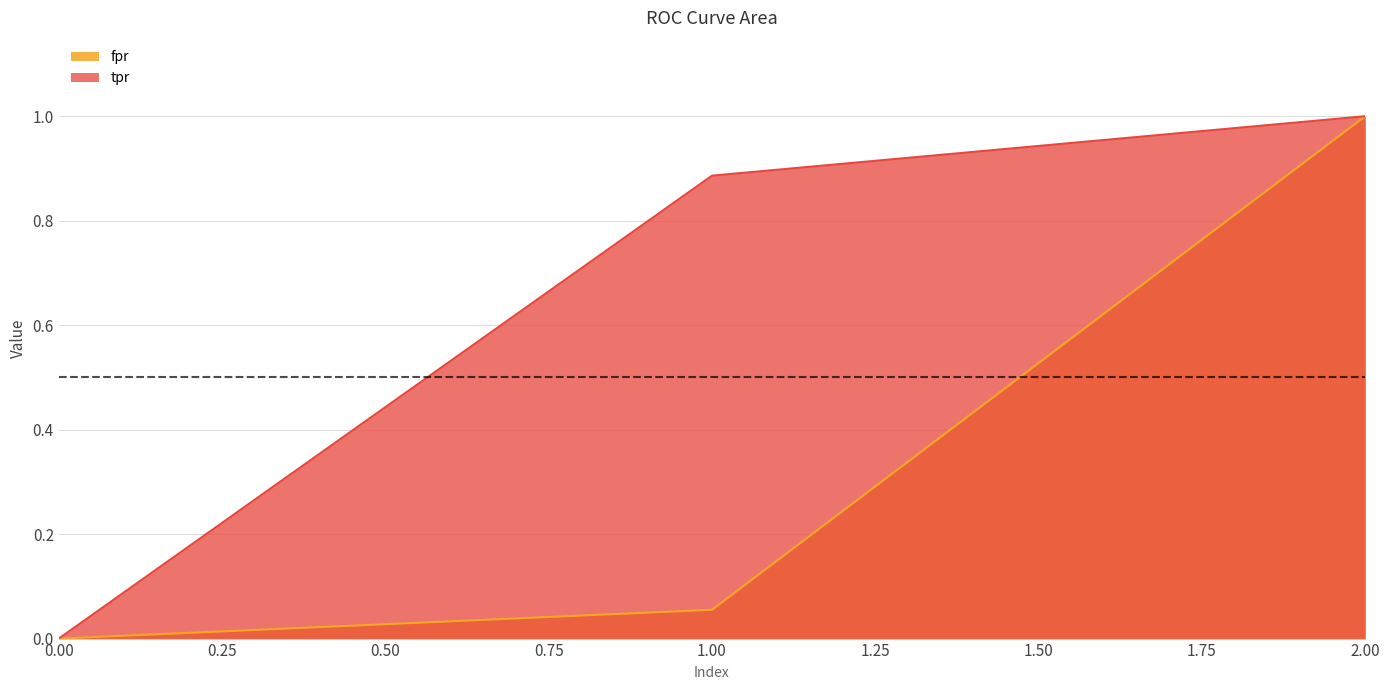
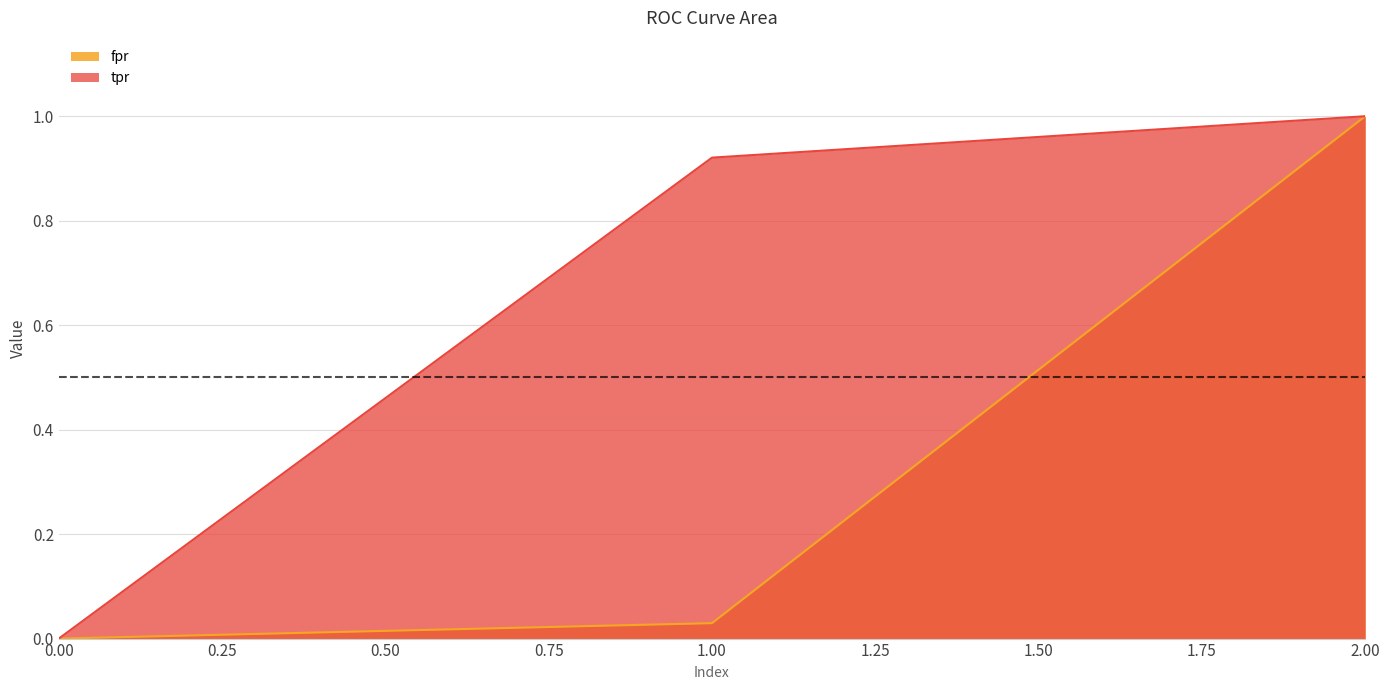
fpr, 1.00: 0.06 -> 0.03
tpr, 1.00: 0.89 -> 0.92
